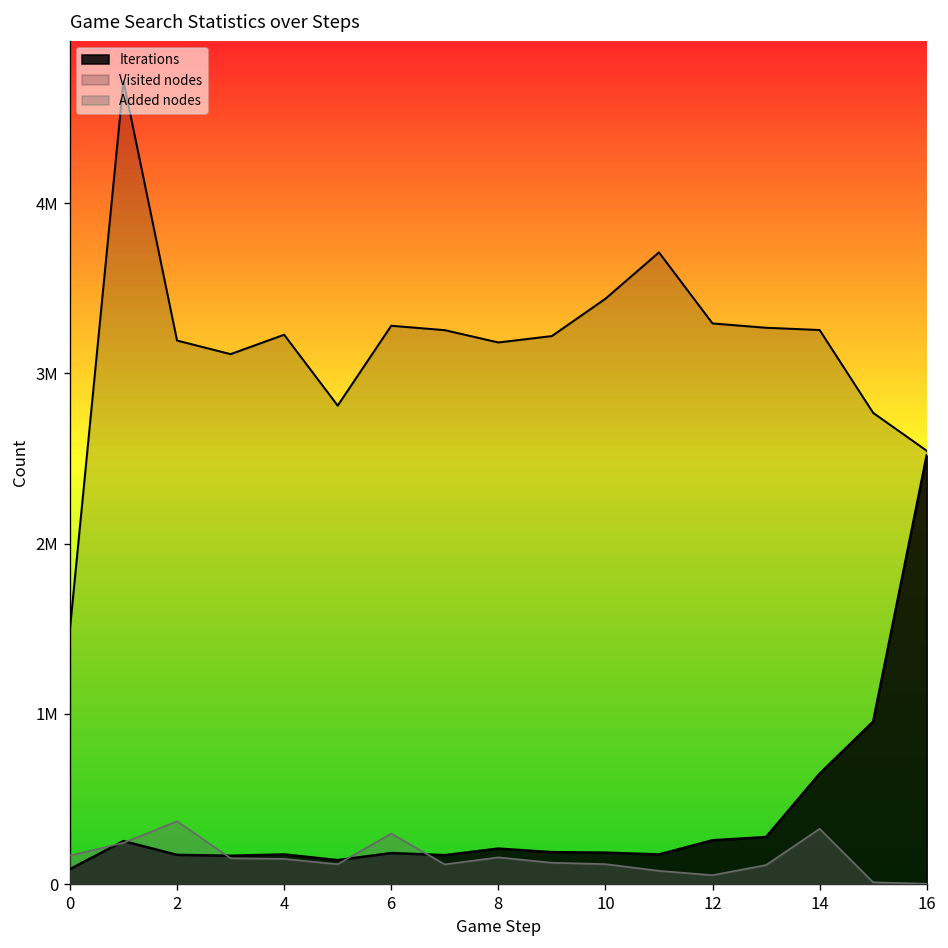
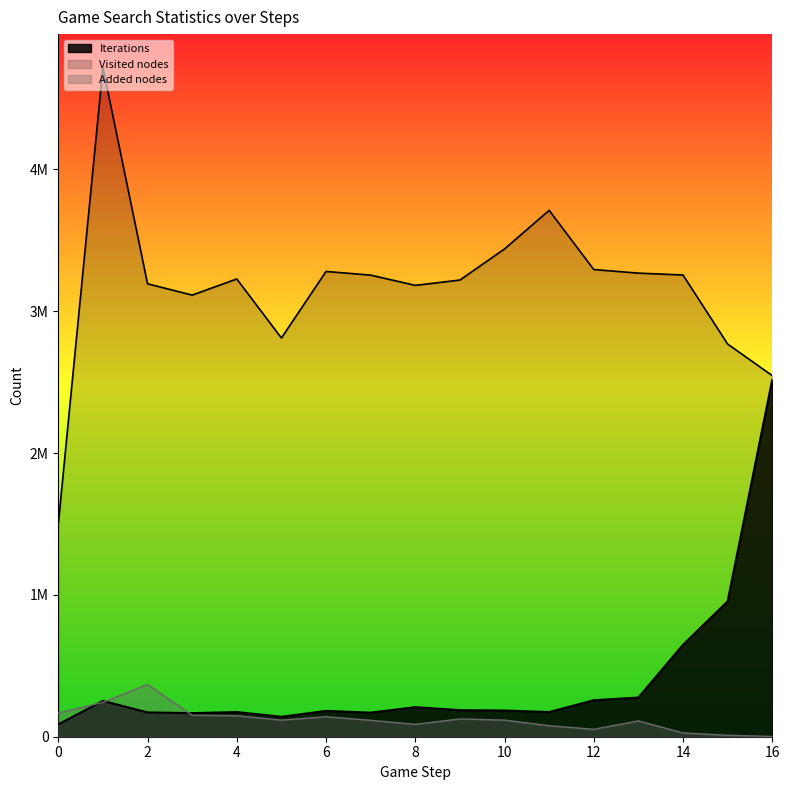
Added nodes, 6: 300000 -> 140000
Added nodes, 8: 160000 -> 90000
Added nodes, 14: 320000 -> 30000
